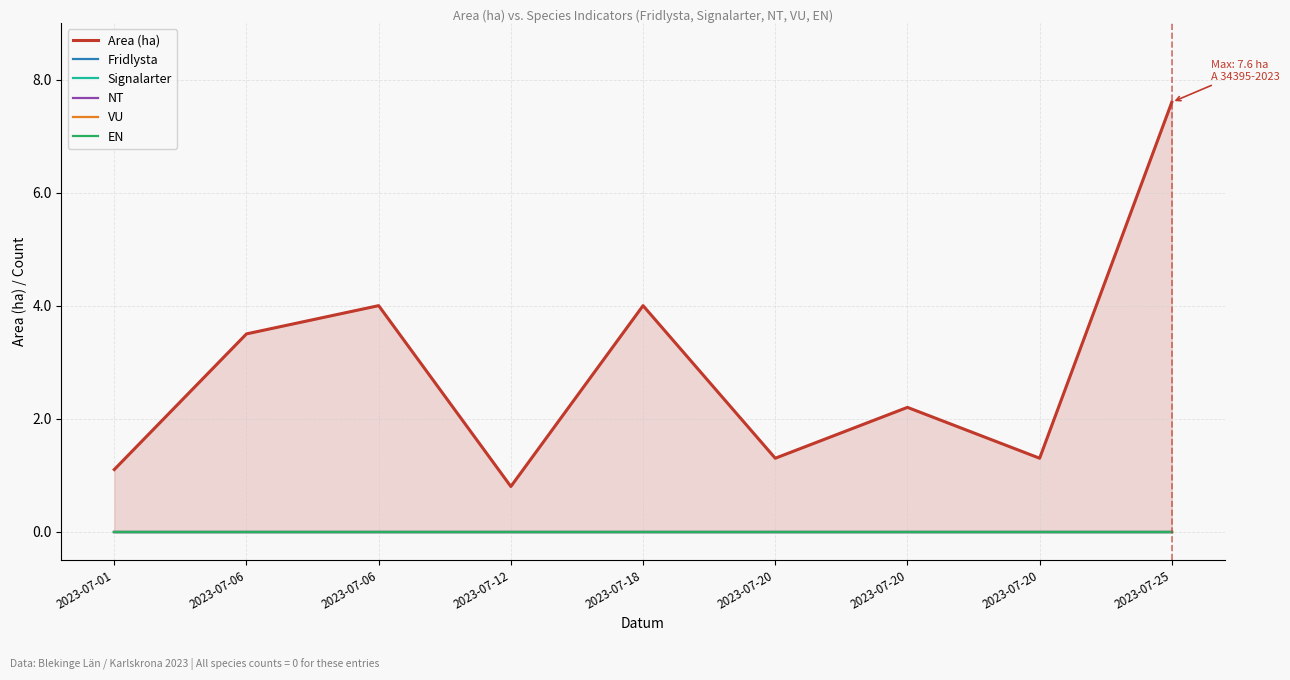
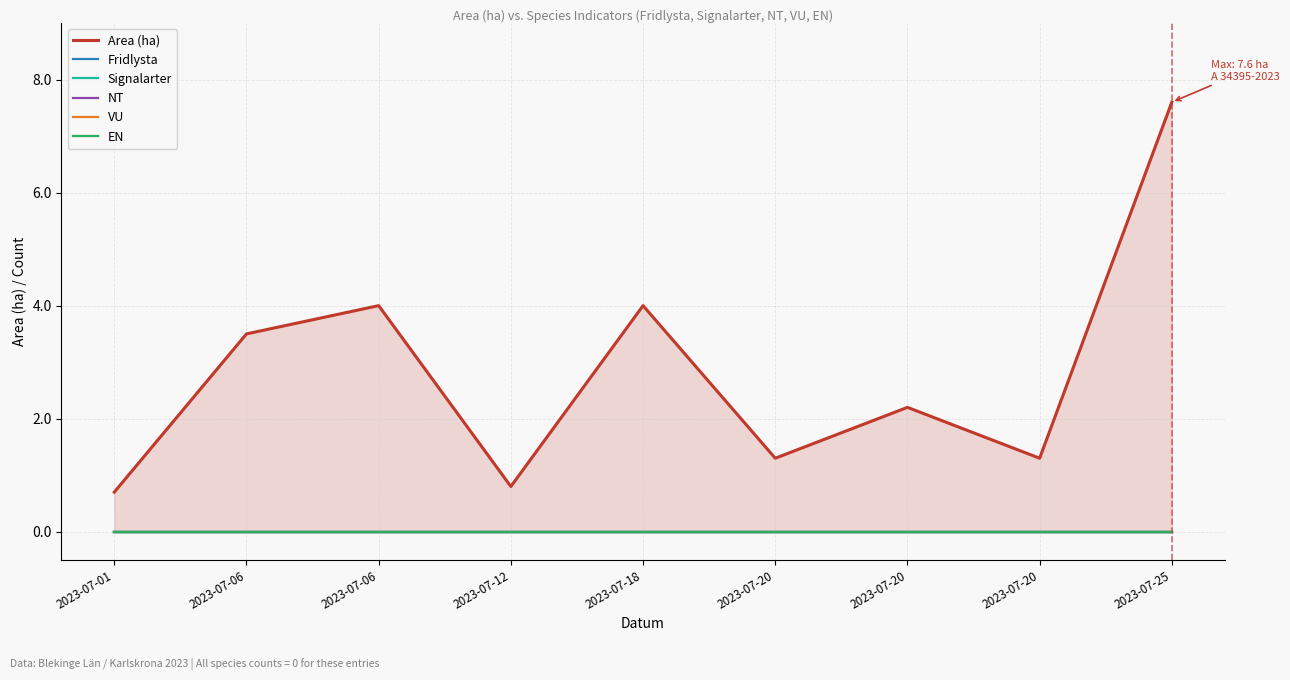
Area (ha), 2023-07-01: 1.1 -> 0.7
